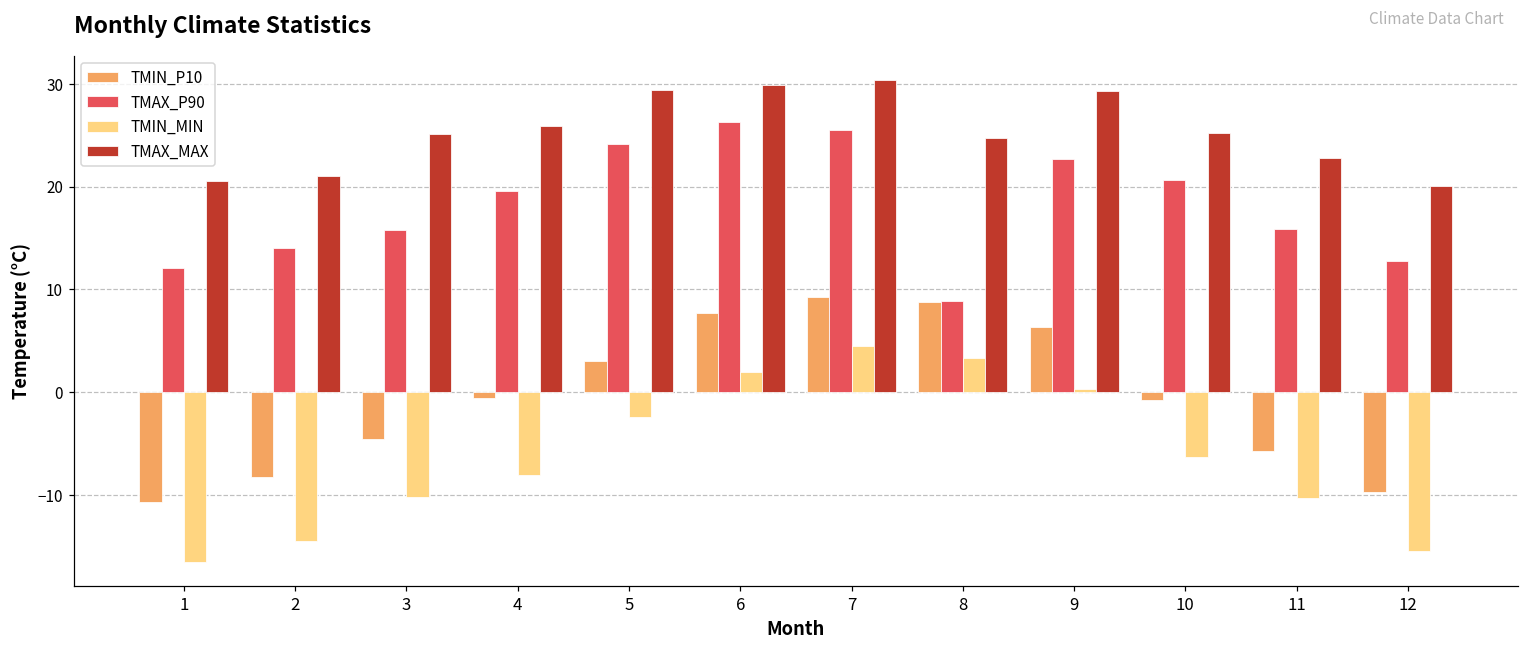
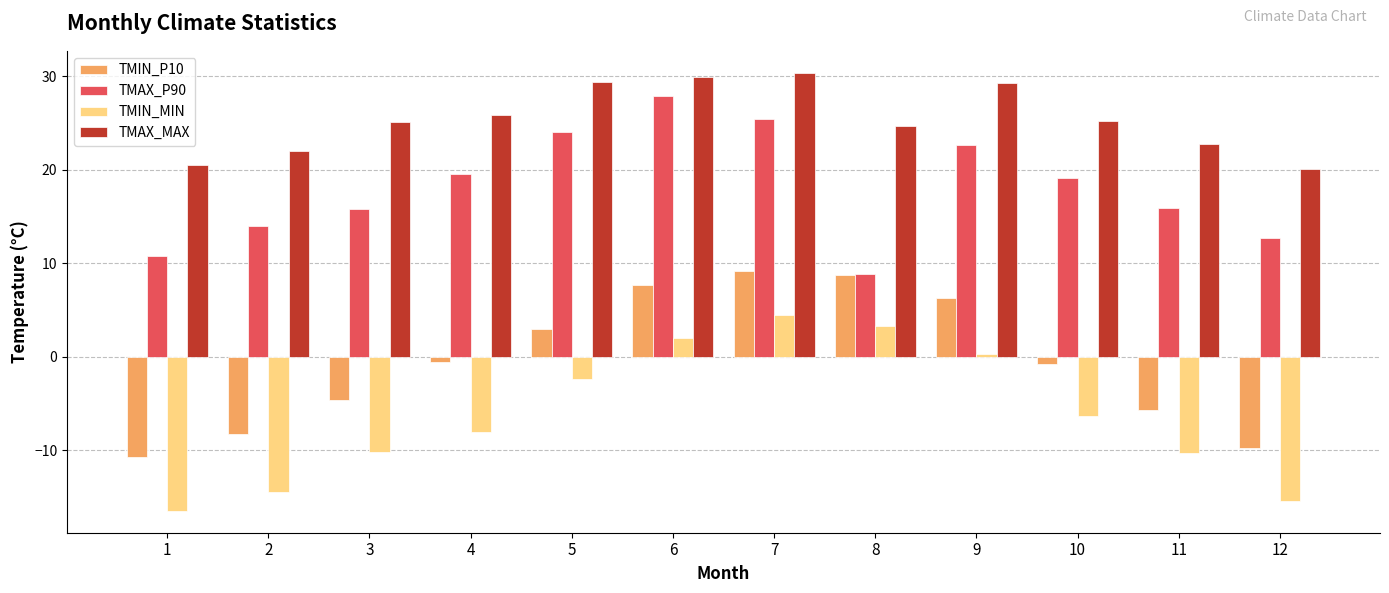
TMAX_P90, 1: 12 -> 11
TMAX_MAX, 2: 21 -> 22
TMAX_P90, 6: 26 -> 28
TMAX_P90, 10: 21 -> 19
